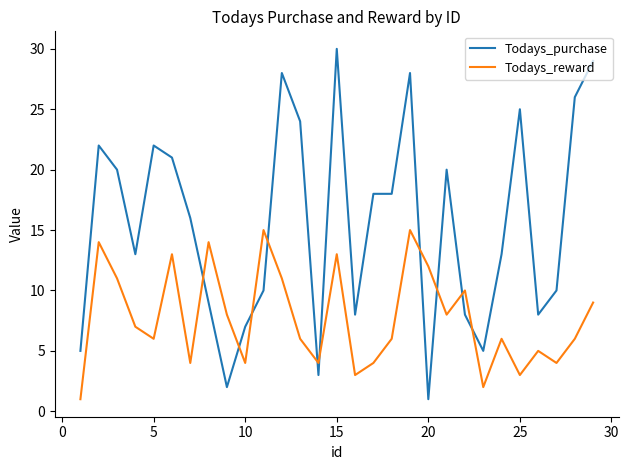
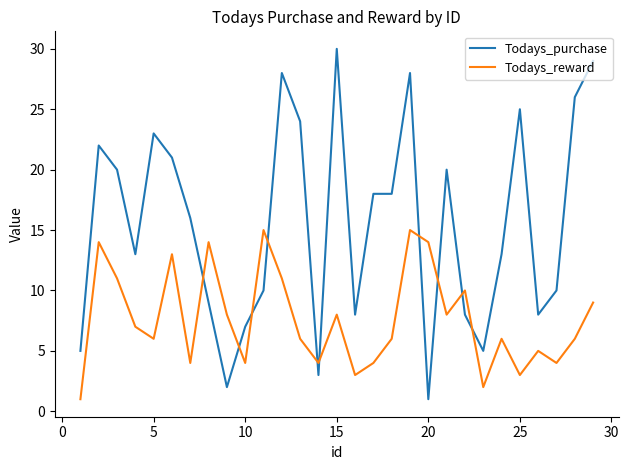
Todays_purchase, 5: 22 -> 23
Todays_reward, 15: 13 -> 8
Todays_reward, 20: 12 -> 14
